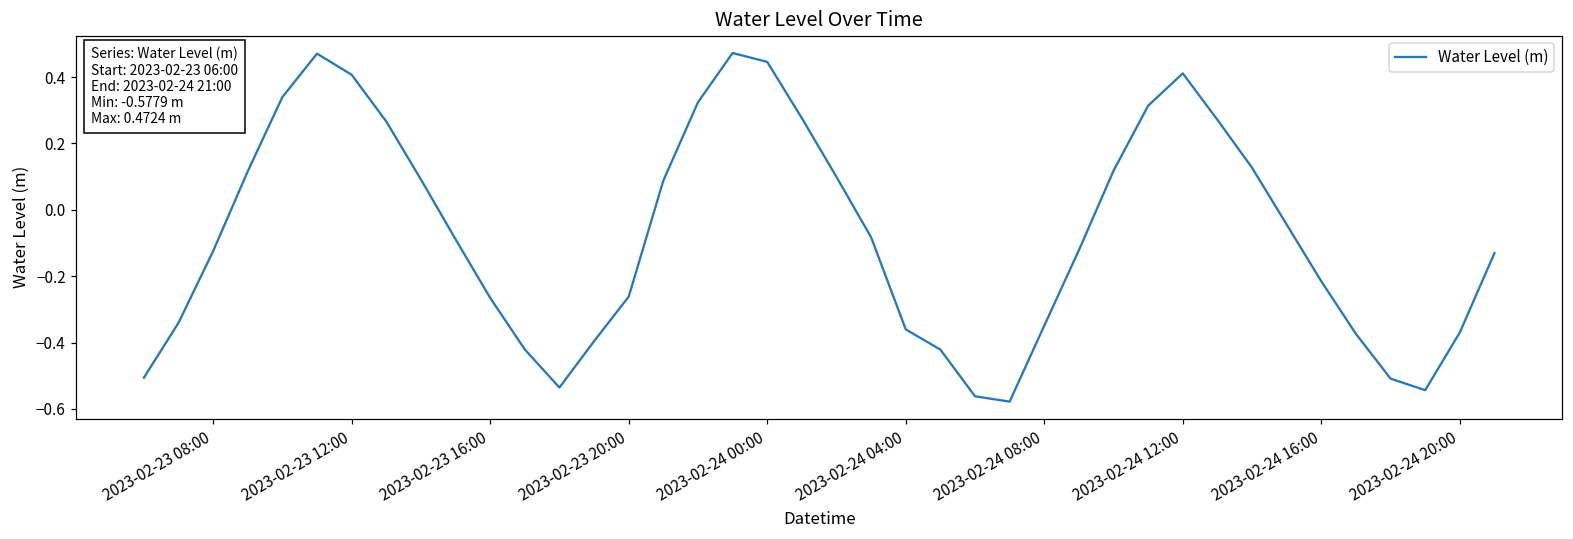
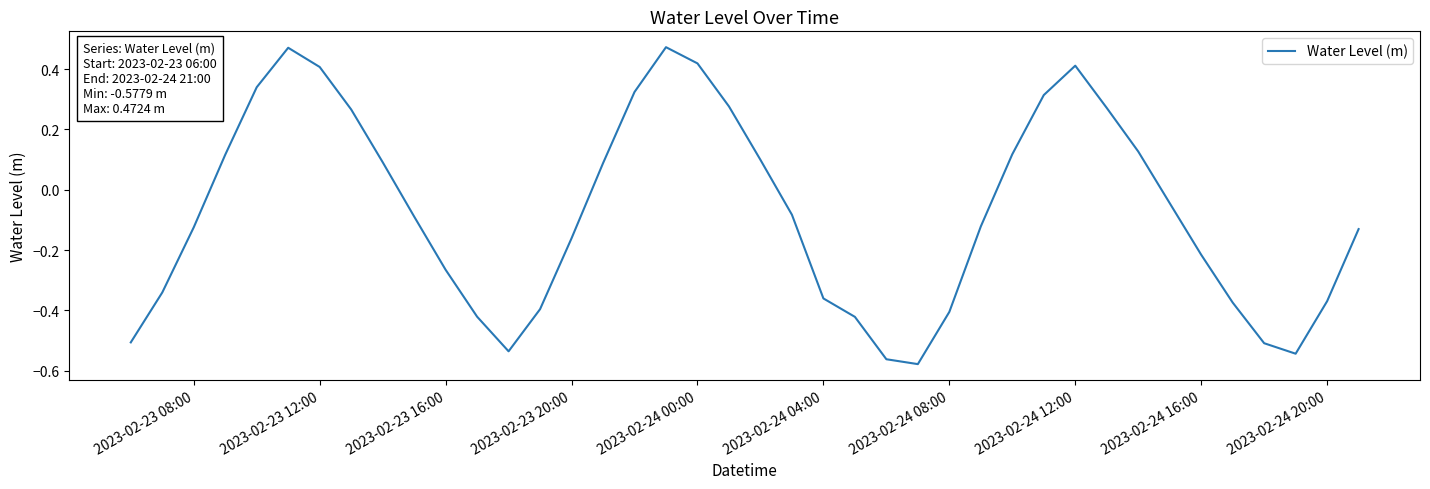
2023-02-23 20:00: -0.26 -> -0.16
2023-02-24 00:00: 0.45 -> 0.42
2023-02-24 08:00: -0.35 -> -0.40
